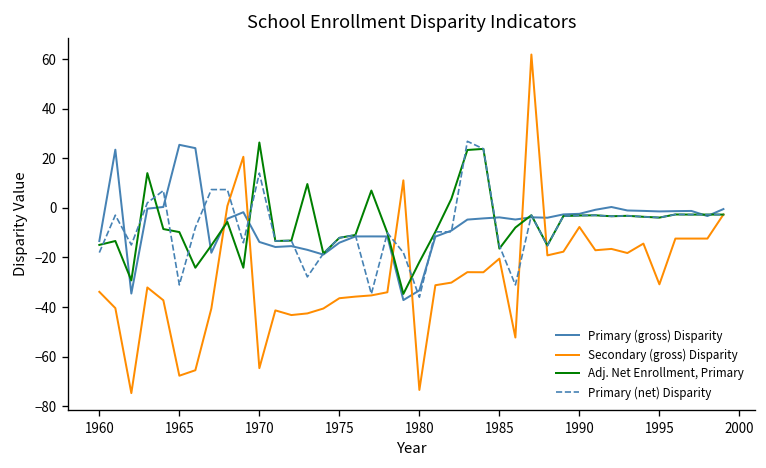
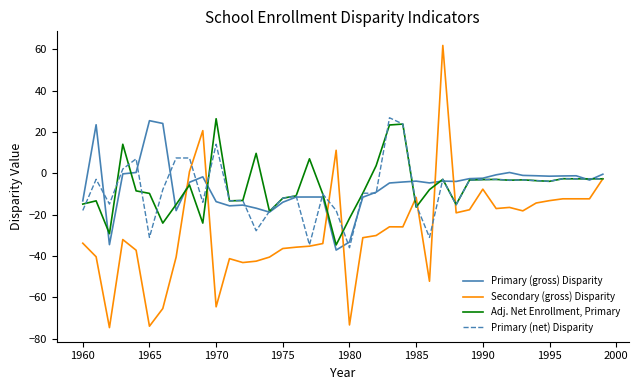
Secondary (gross) Disparity, 1965: -68 -> -74
Secondary (gross) Disparity, 1985: -20 -> -12
Secondary (gross) Disparity, 1995: -31 -> -13
